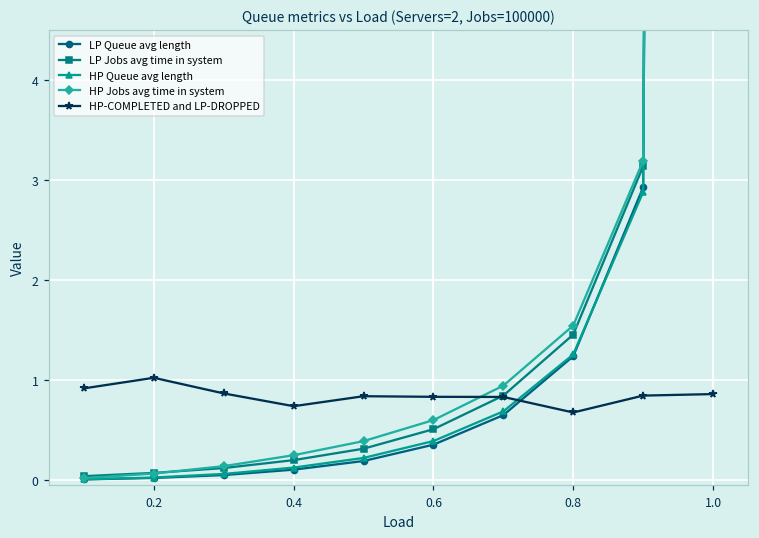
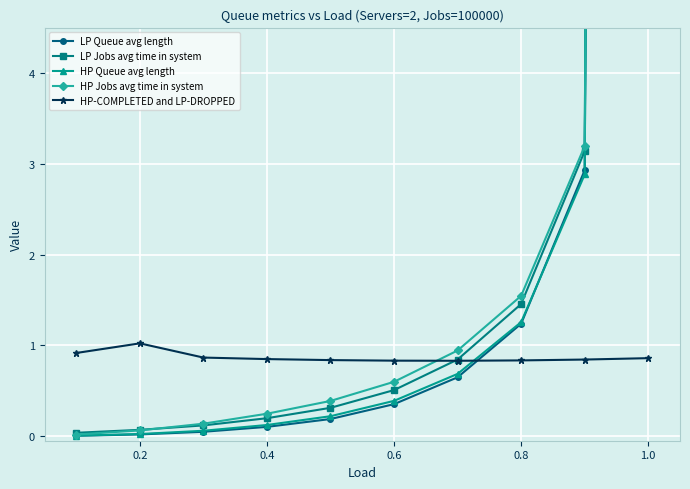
HP-COMPLETED and LP-DROPPED, 0.4: 0.7 -> 0.8
HP-COMPLETED and LP-DROPPED, 0.8: 0.7 -> 0.8
